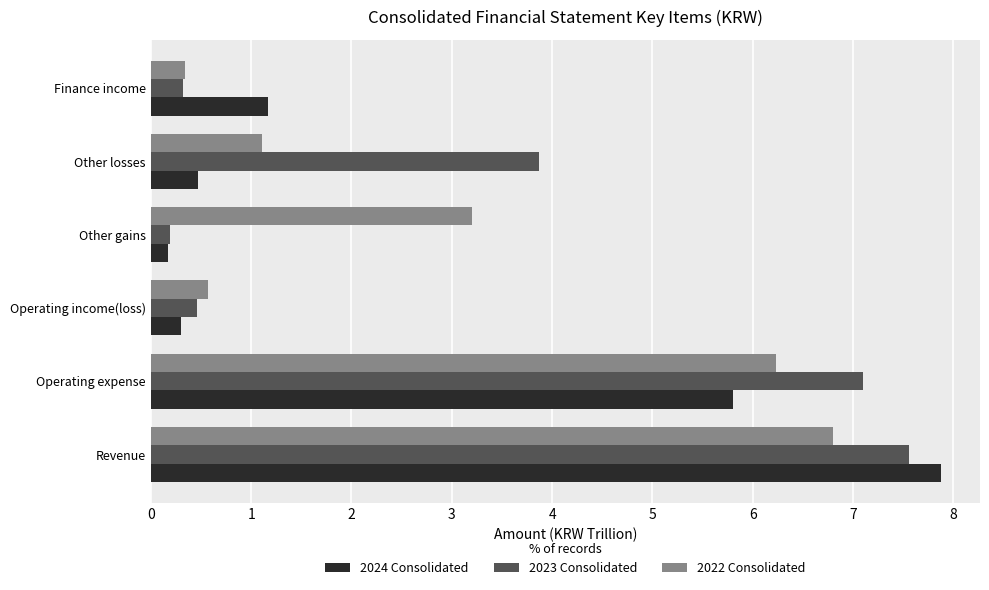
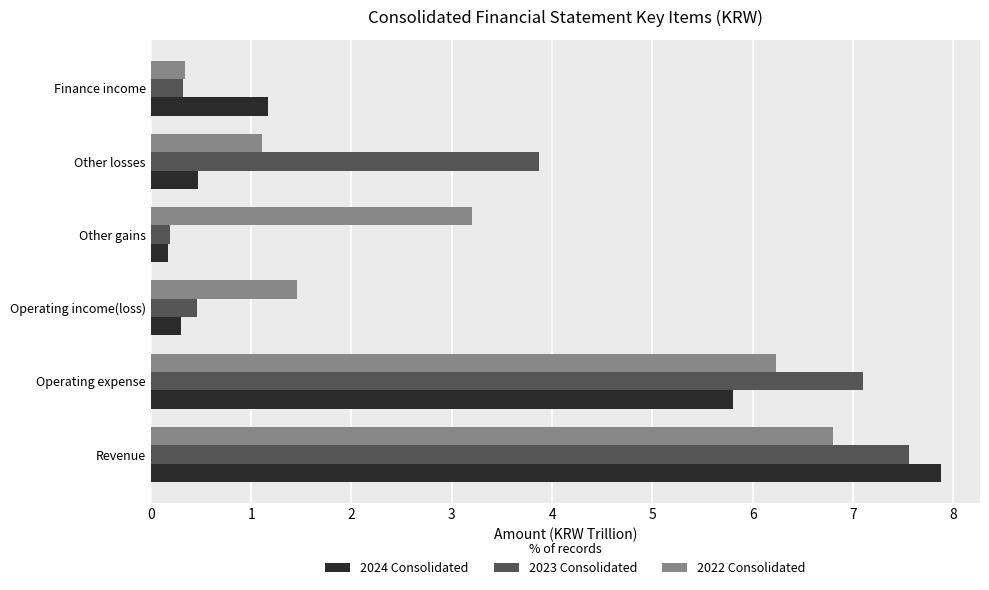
2022 Consolidated, Operating income(loss): 0.57 -> 1.46
